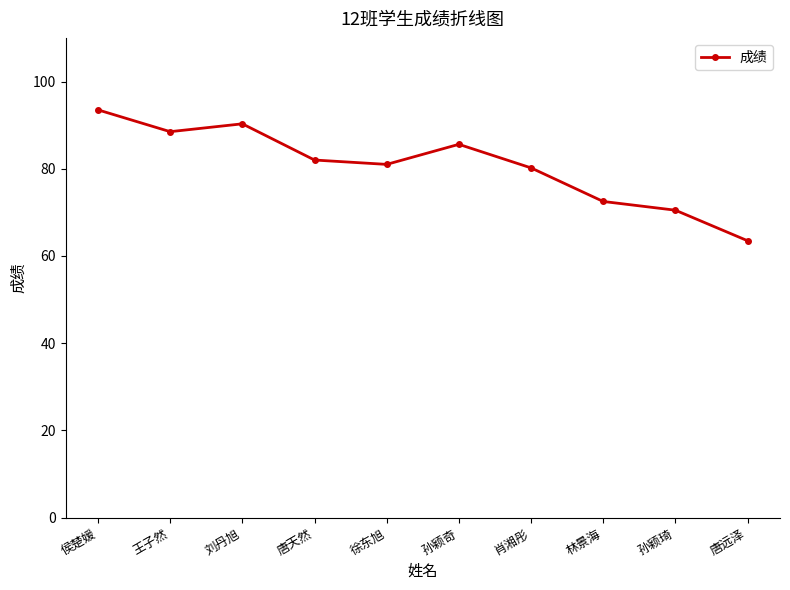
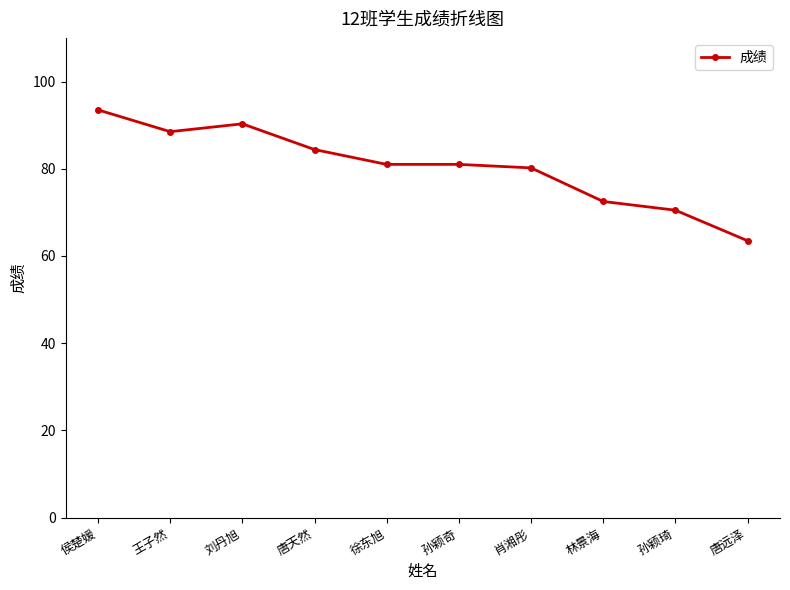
唐天然: 82 -> 84
孙颖奇: 86 -> 81
